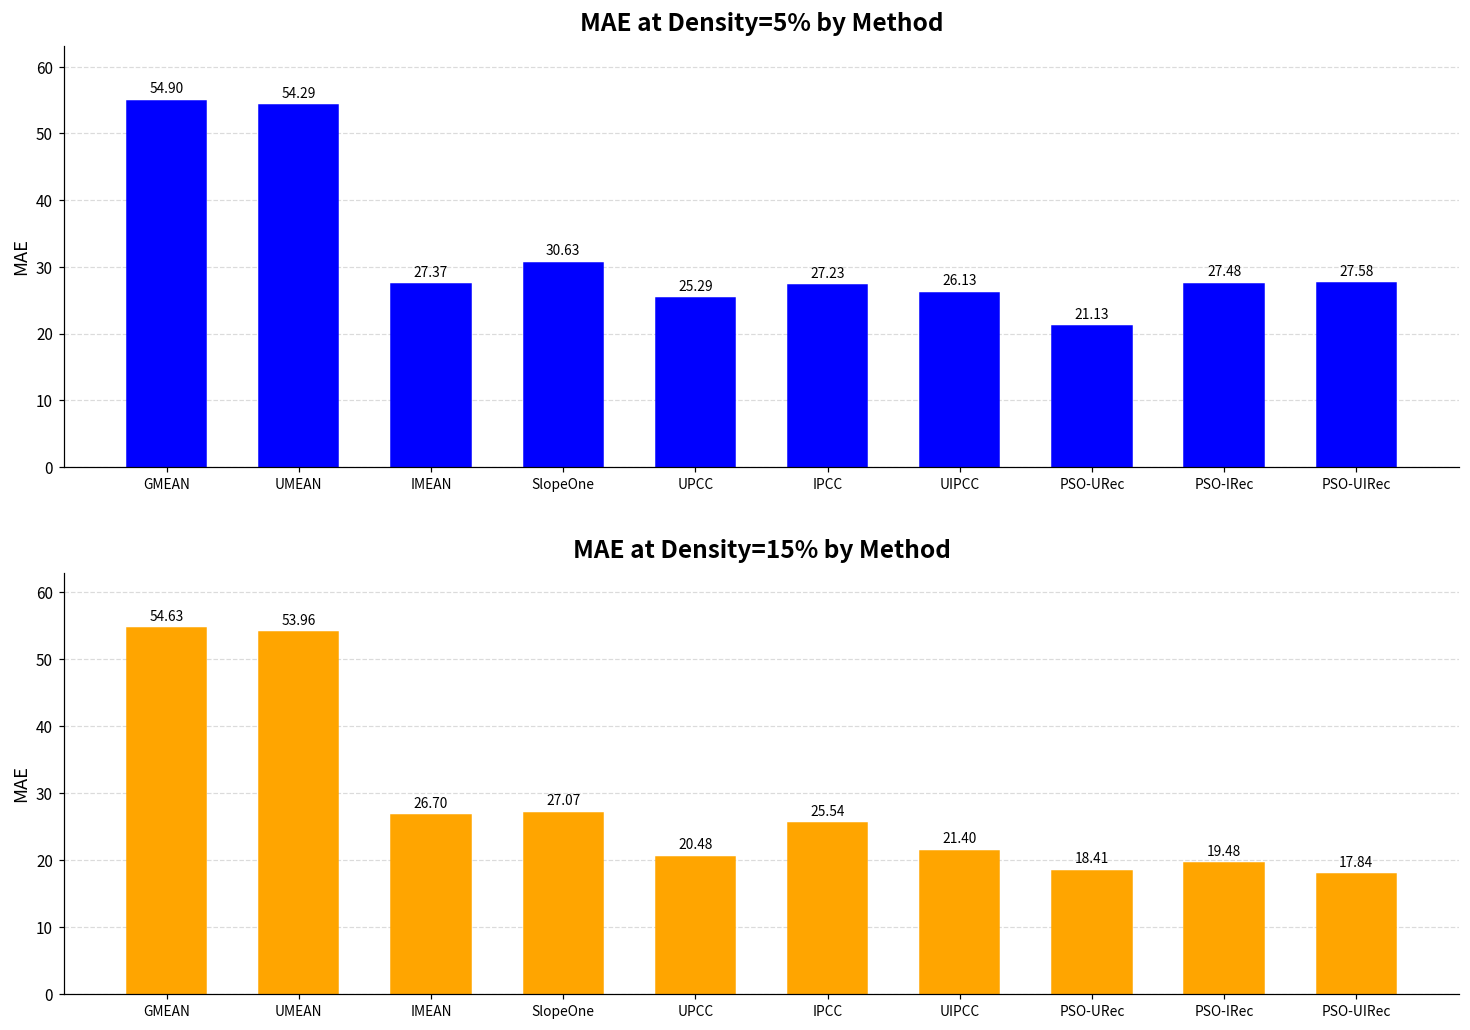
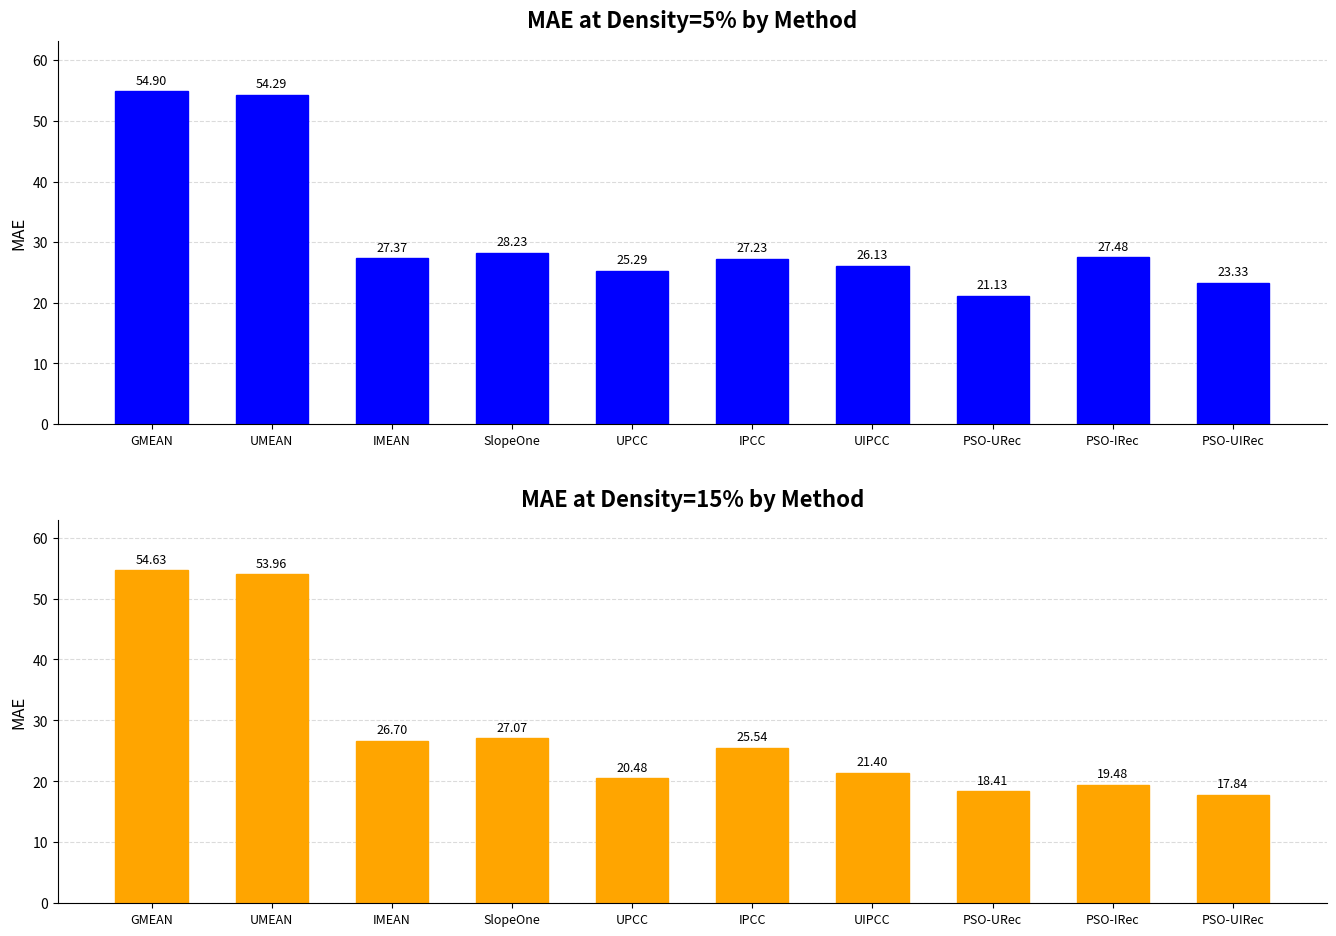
MAE at Density=5% by Method, SlopeOne: 30.63 -> 28.23
MAE at Density=5% by Method, PSO-UIRec: 27.58 -> 23.33
